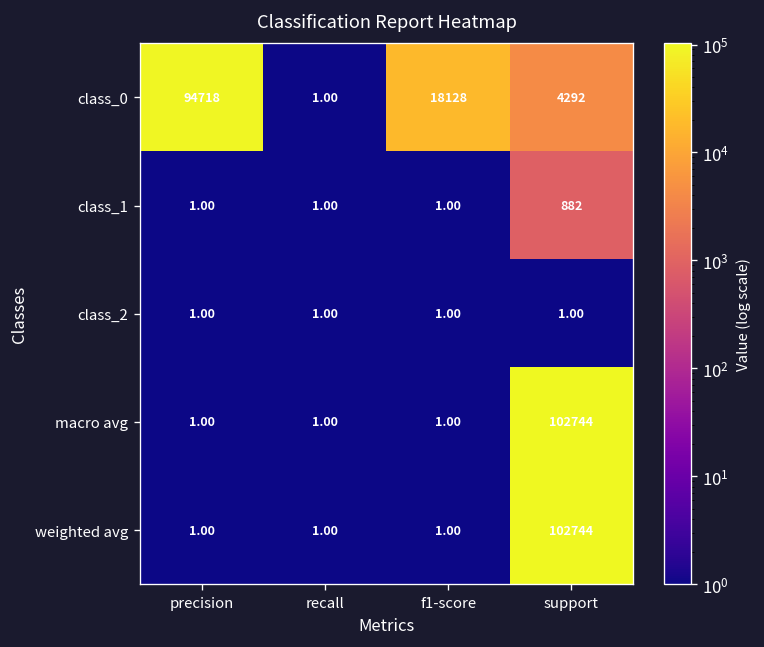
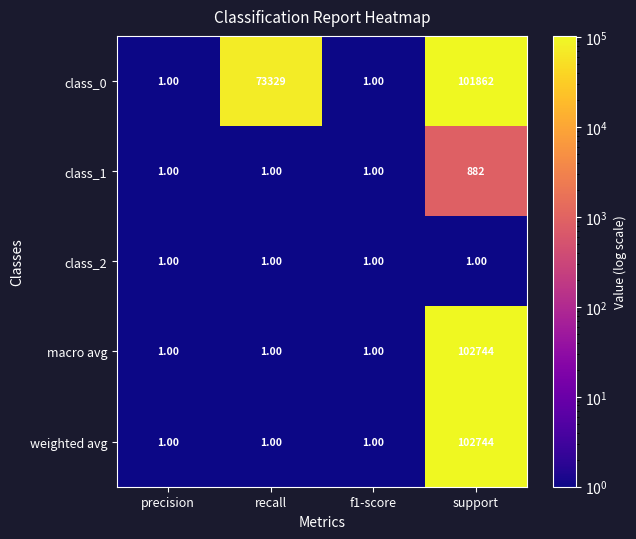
class_0, precision: 94718 -> 1.00
class_0, recall: 1.00 -> 73329
class_0, f1-score: 18128 -> 1.00
class_0, support: 4292 -> 101862
